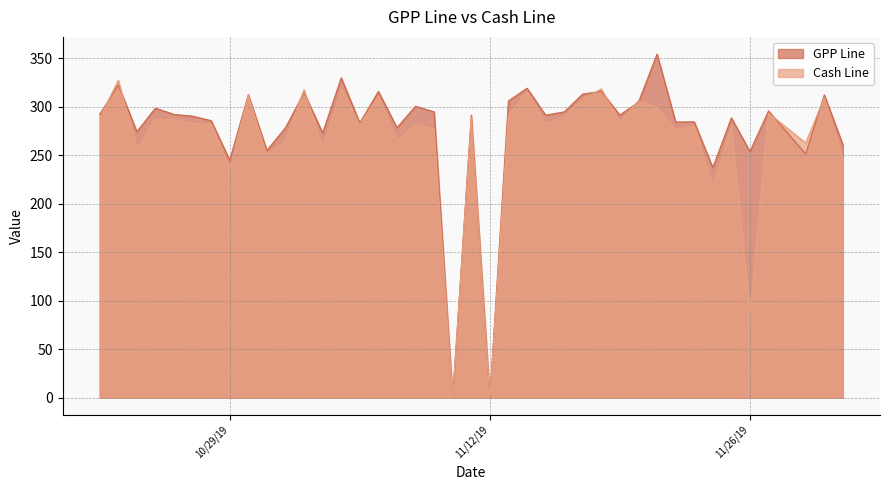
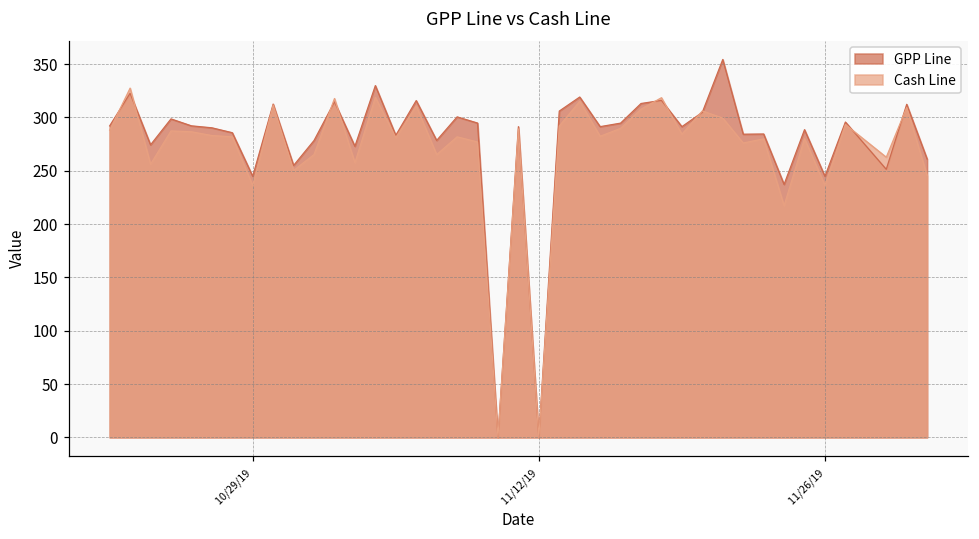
GPP Line, 11/26/19: 250 -> 240
Cash Line, 11/26/19: 90 -> 240
